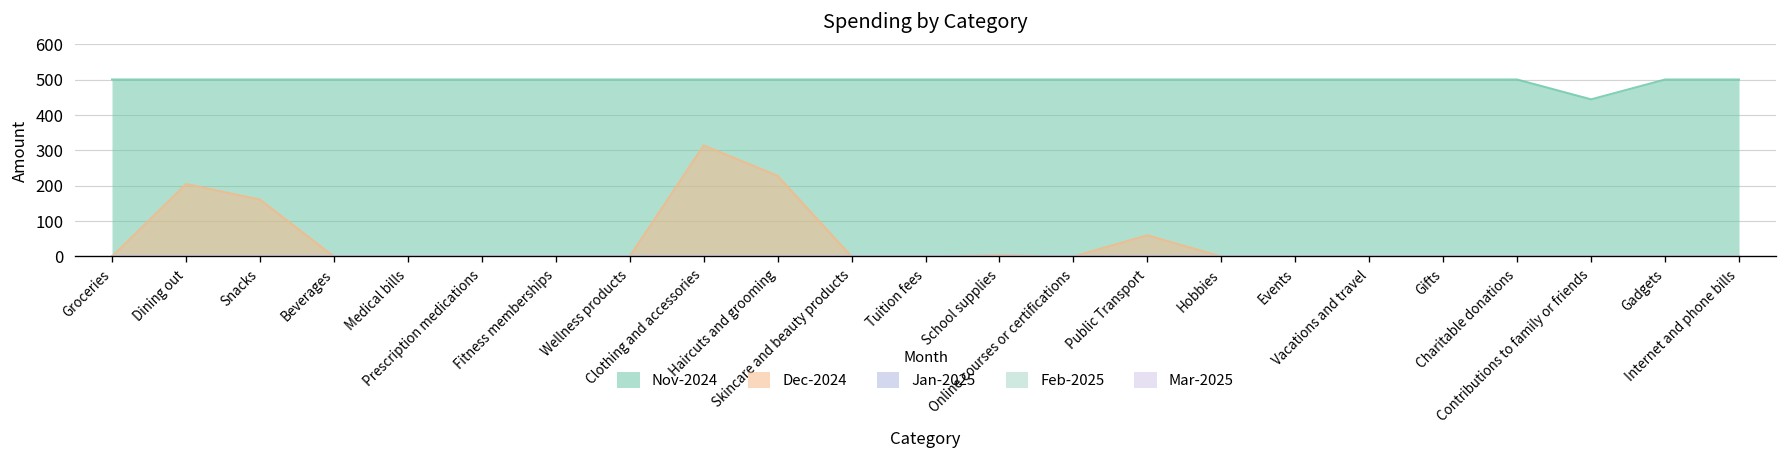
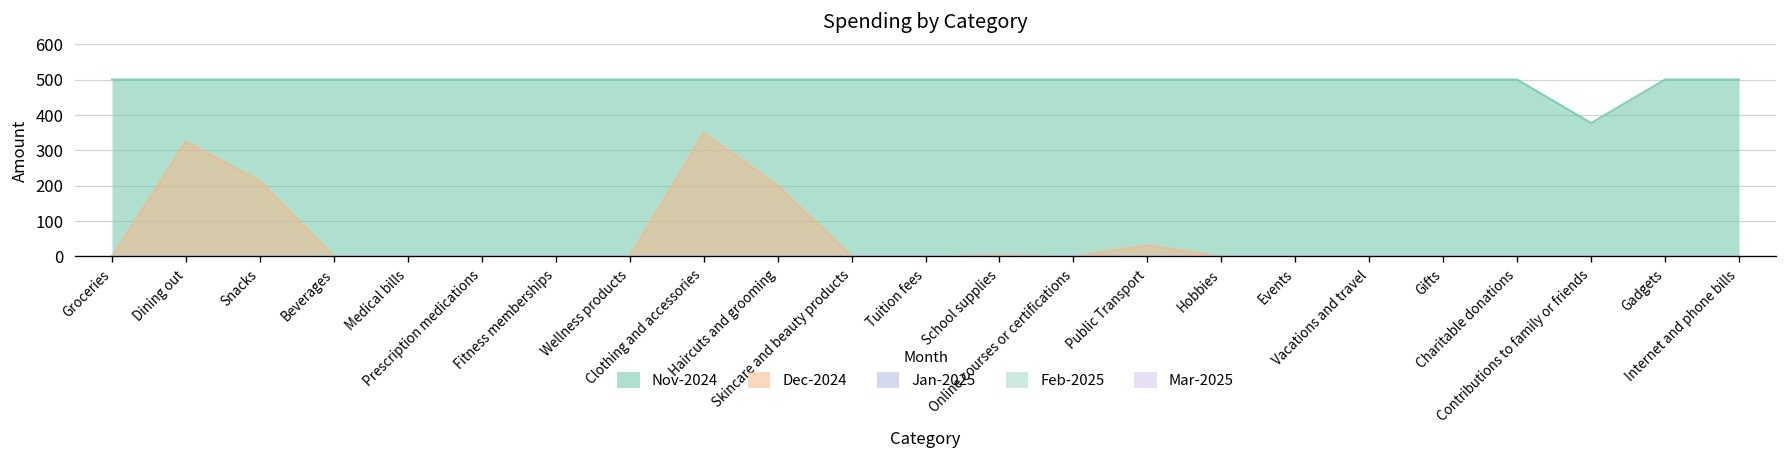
Dec-2024, Dining out: 200 -> 320
Dec-2024, Snacks: 160 -> 210
Dec-2024, Clothing and accessories: 310 -> 350
Dec-2024, Haircuts and grooming: 230 -> 200
Dec-2024, Public Transport: 60 -> 30
Nov-2024, Contributions to family or friends: 440 -> 380
